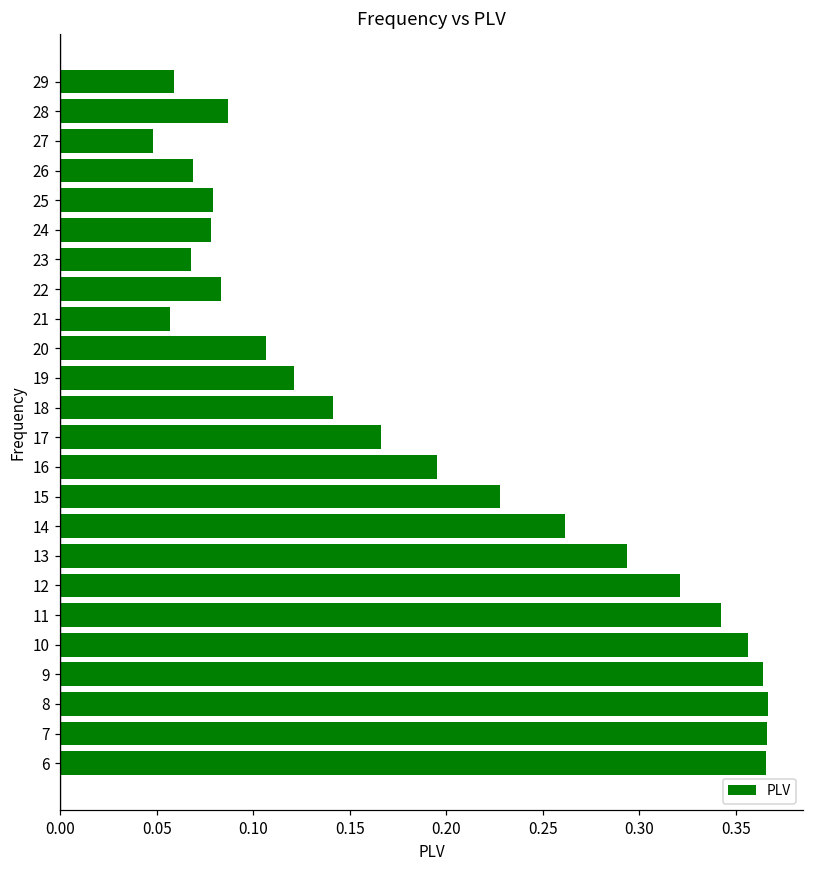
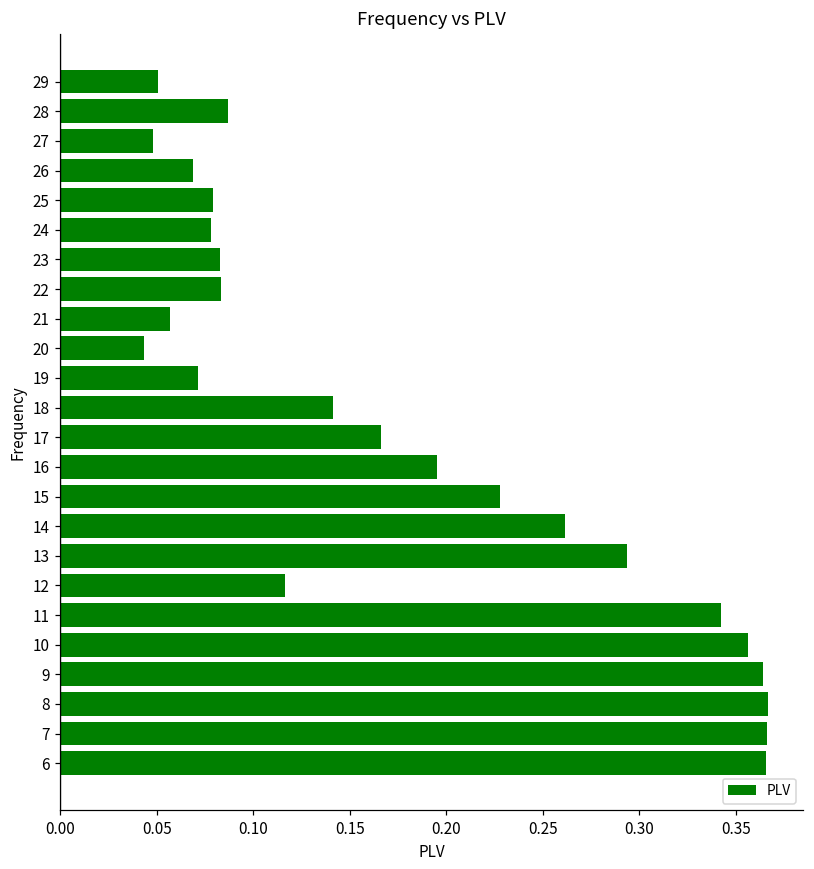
29: 0.059 -> 0.051
23: 0.068 -> 0.083
20: 0.107 -> 0.043
19: 0.121 -> 0.071
12: 0.321 -> 0.117
